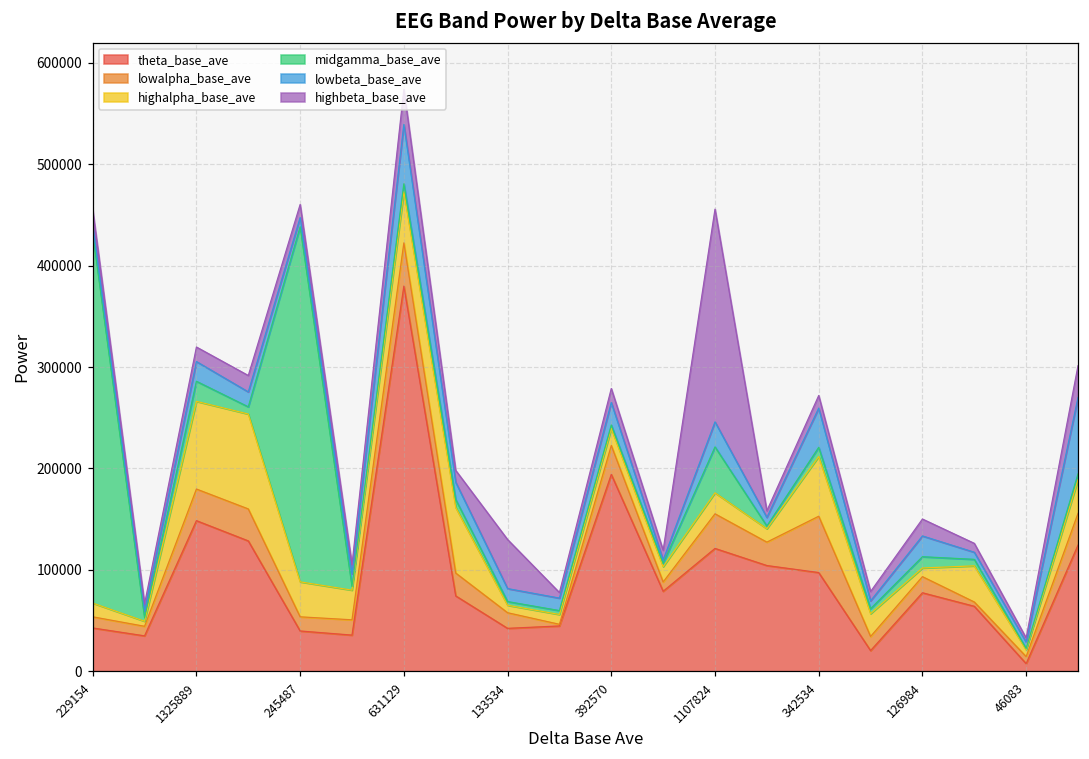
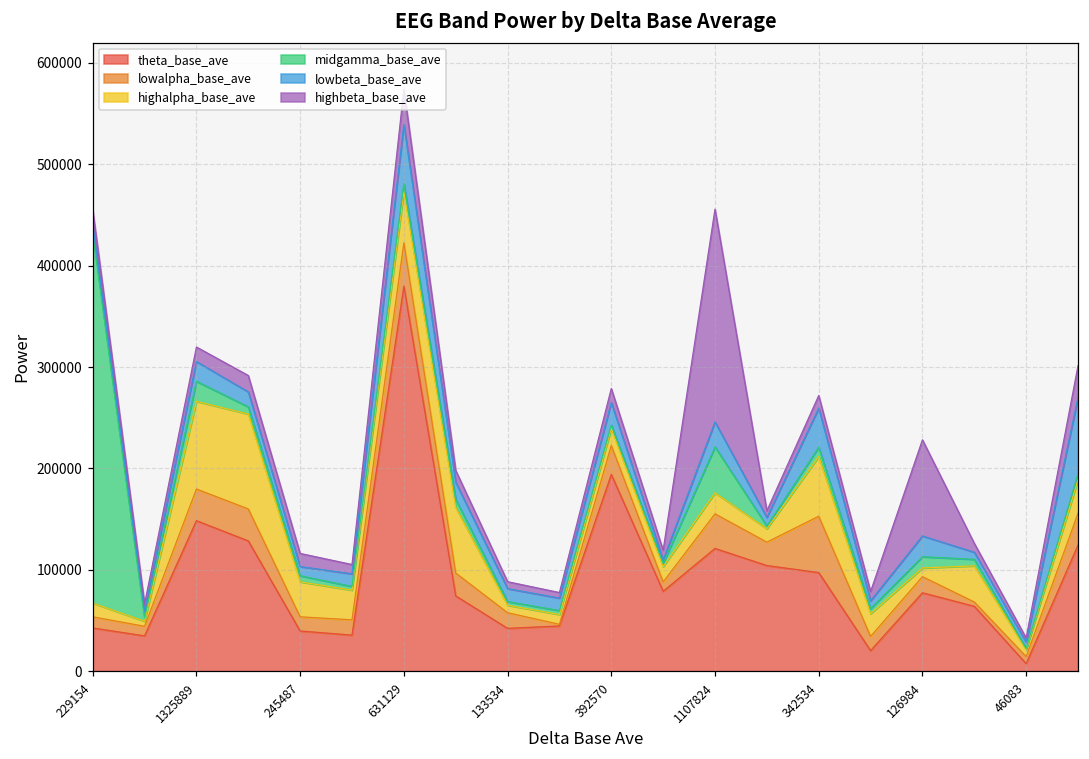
midgamma_base_ave, 245487: 350000 -> 10000
highbeta_base_ave, 133534: 50000 -> 10000
highbeta_base_ave, 126984: 20000 -> 90000
